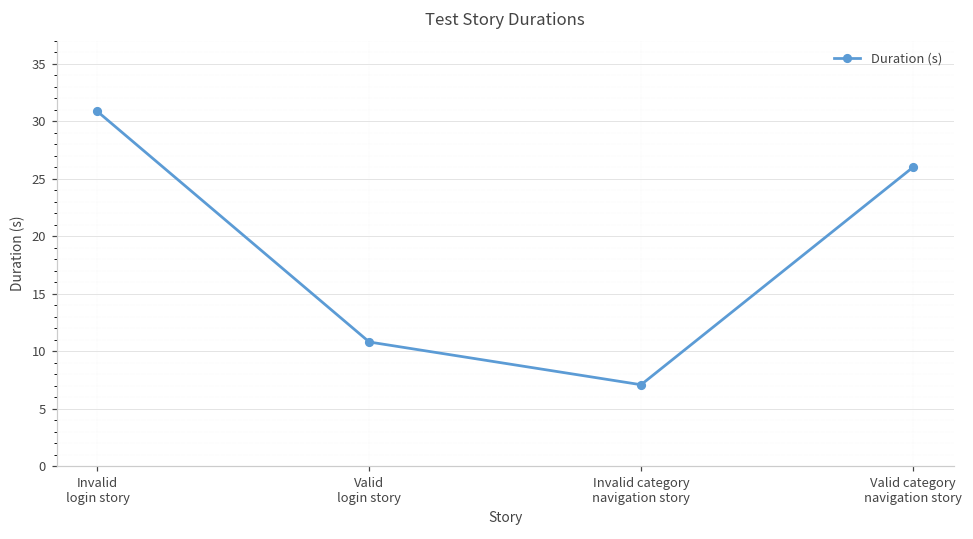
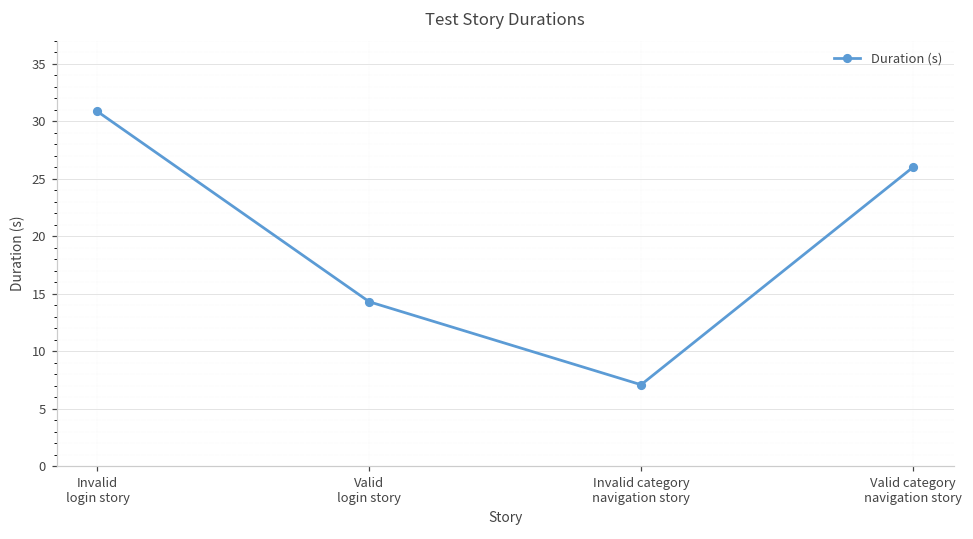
Valid login story: 10.8 -> 14.3
